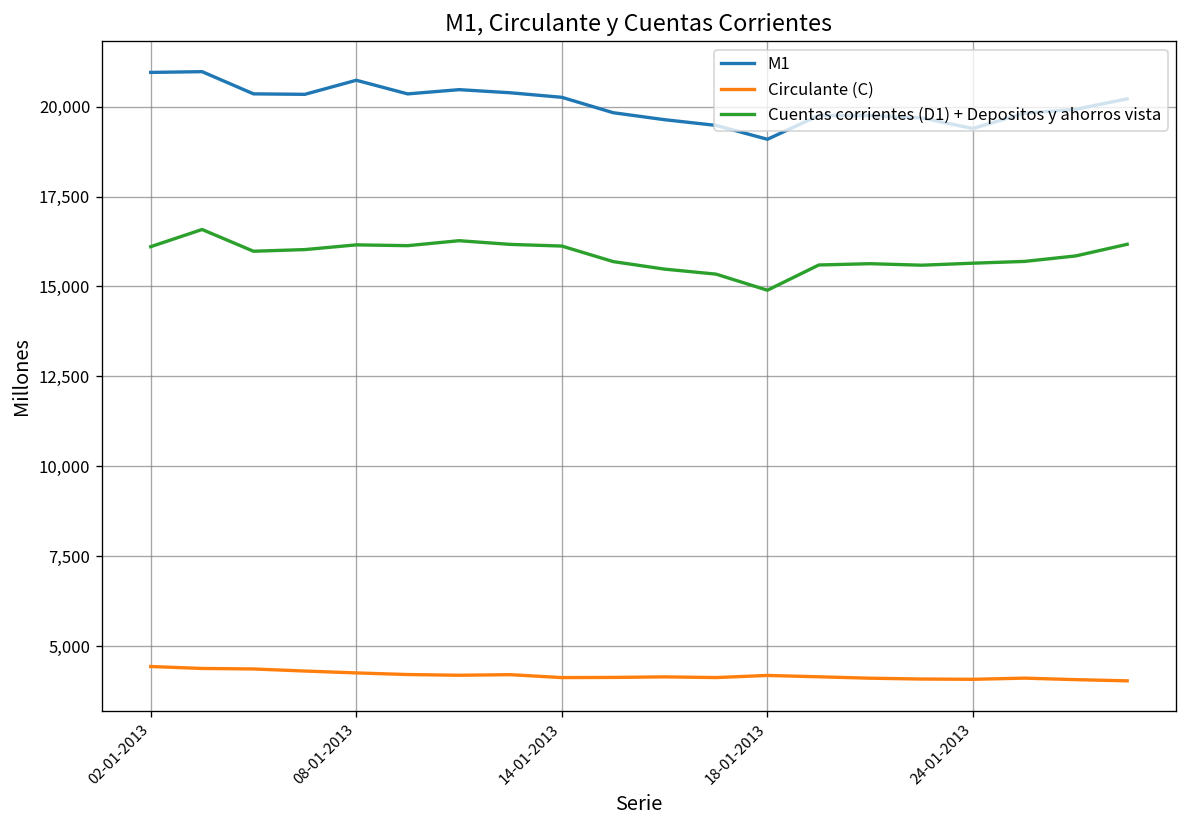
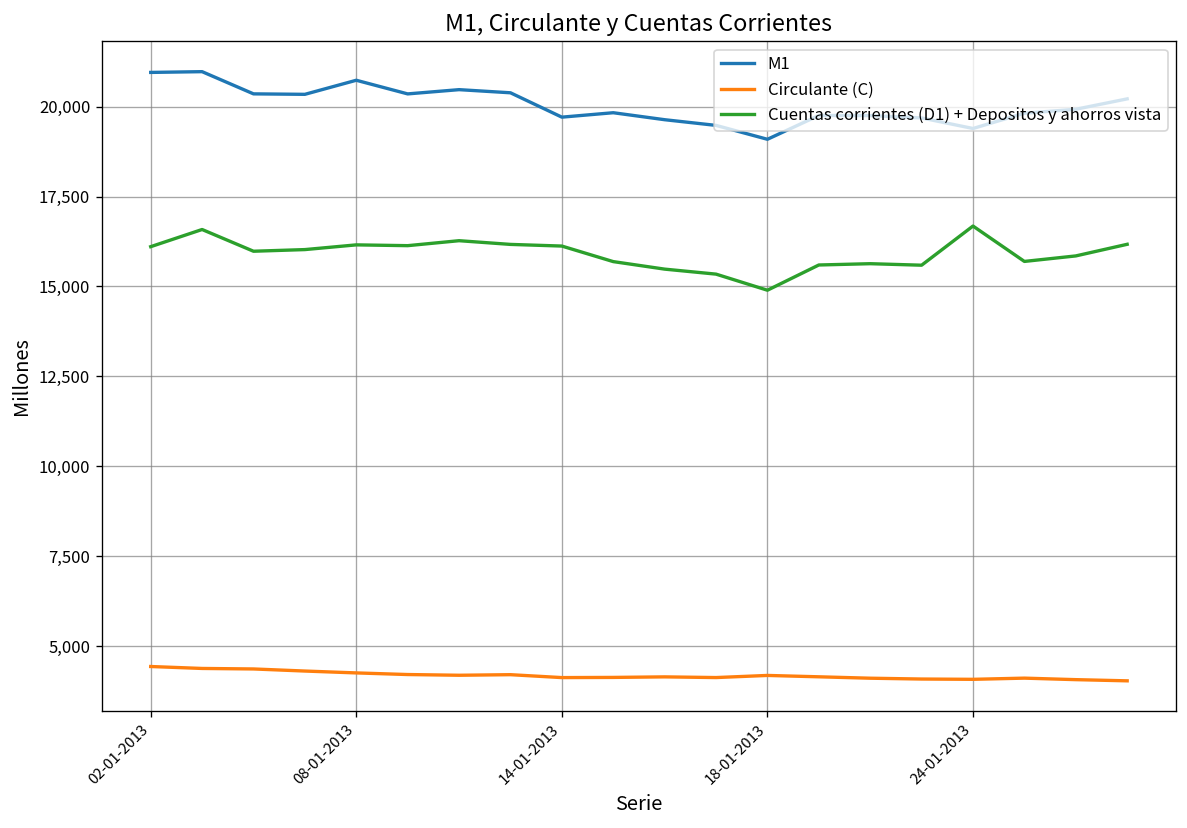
M1, 14-01-2013: 20,300 -> 19,700
Cuentas corrientes (D1) + Depositos y ahorros vista, 24-01-2013: 15,600 -> 16,700
